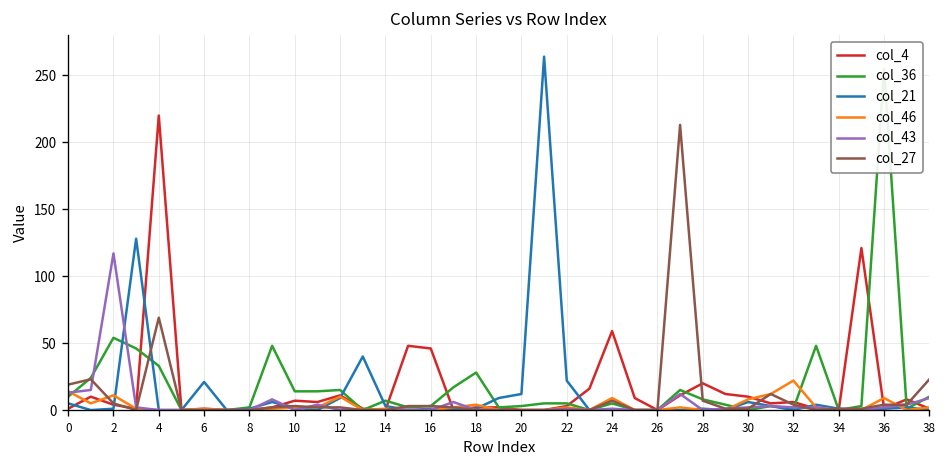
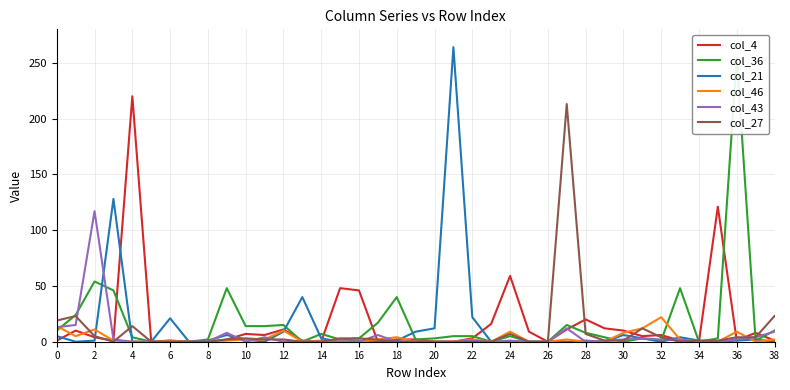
col_36, 4: 33 -> 4
col_27, 4: 69 -> 14
col_36, 18: 28 -> 40
